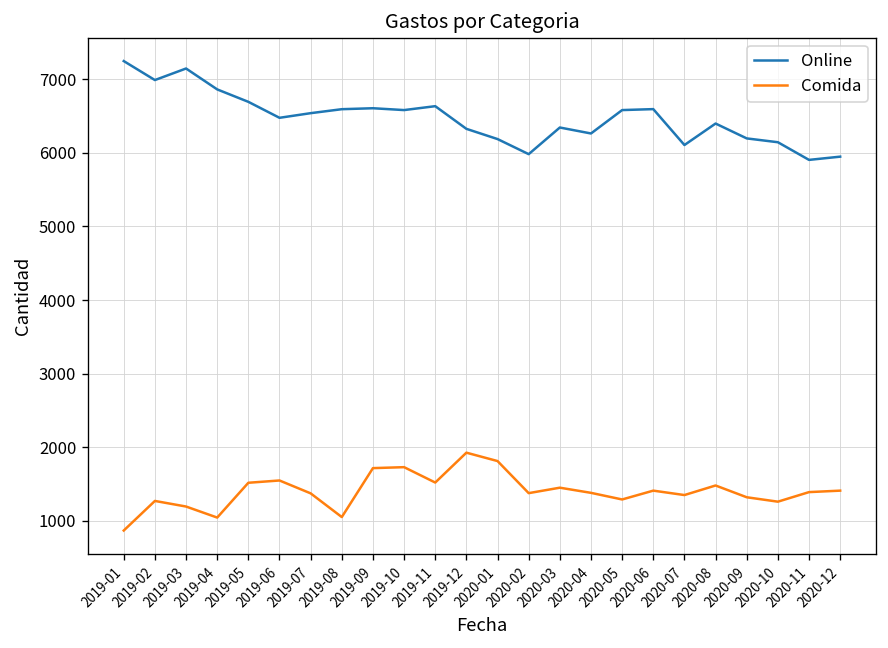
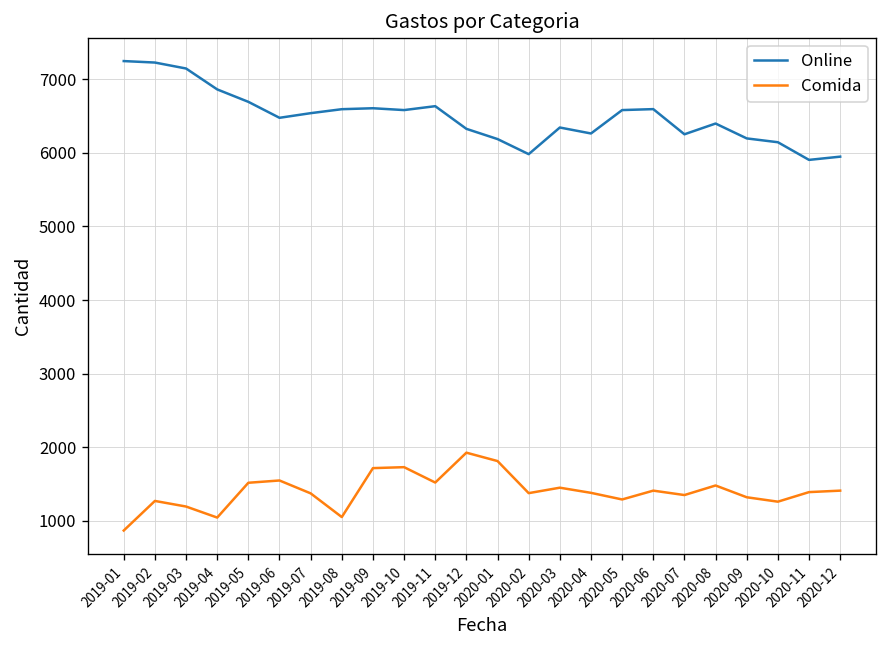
Online, 2019-02: 7000 -> 7200
Online, 2020-07: 6100 -> 6300
